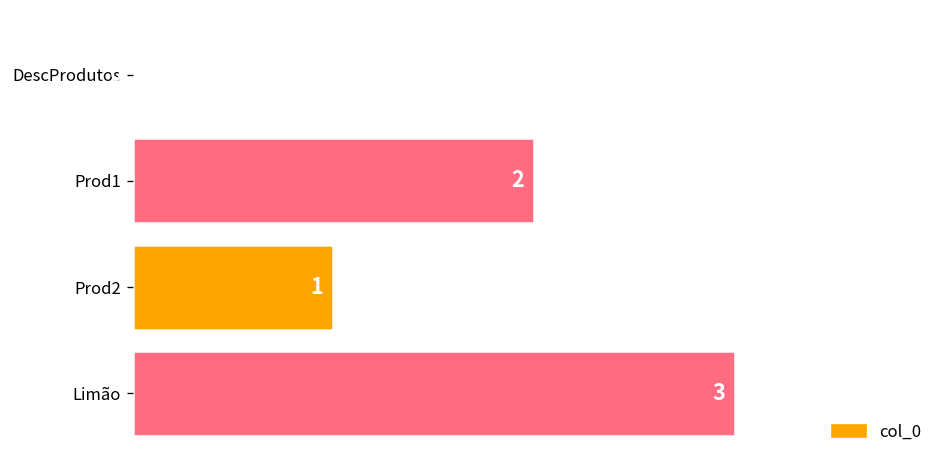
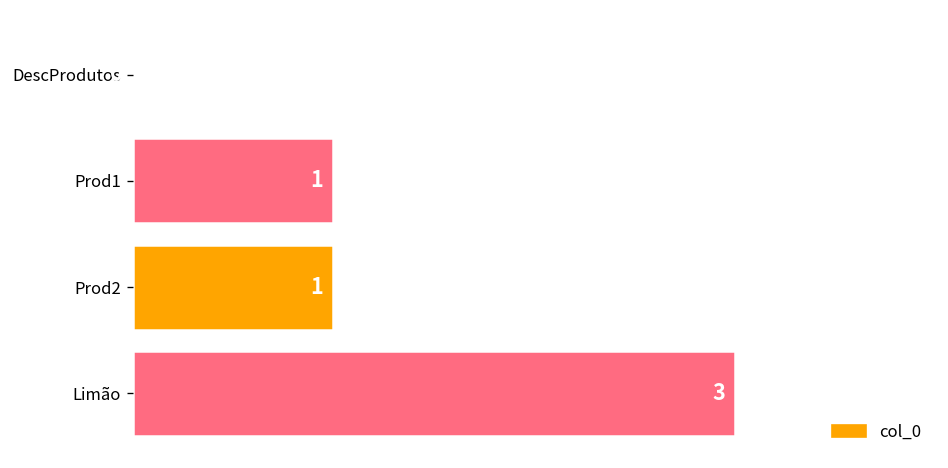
Prod1: 2 -> 1
